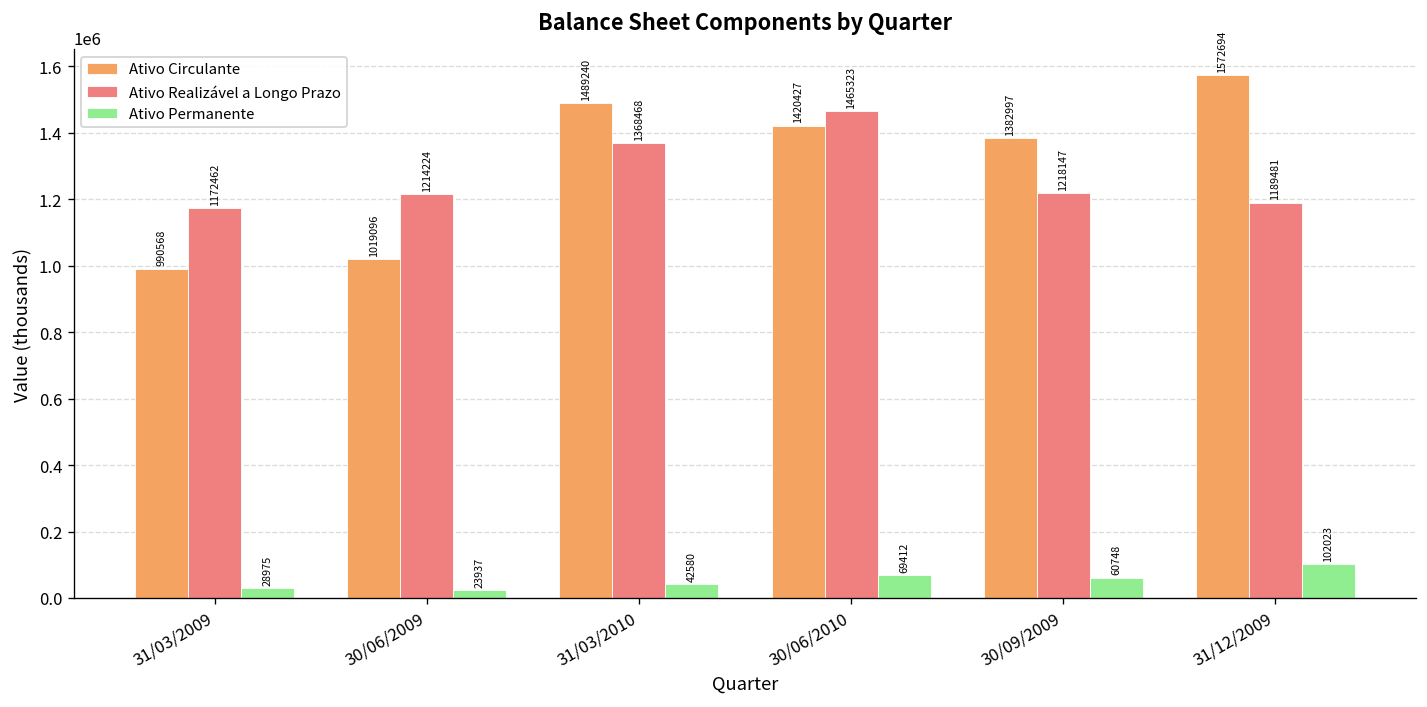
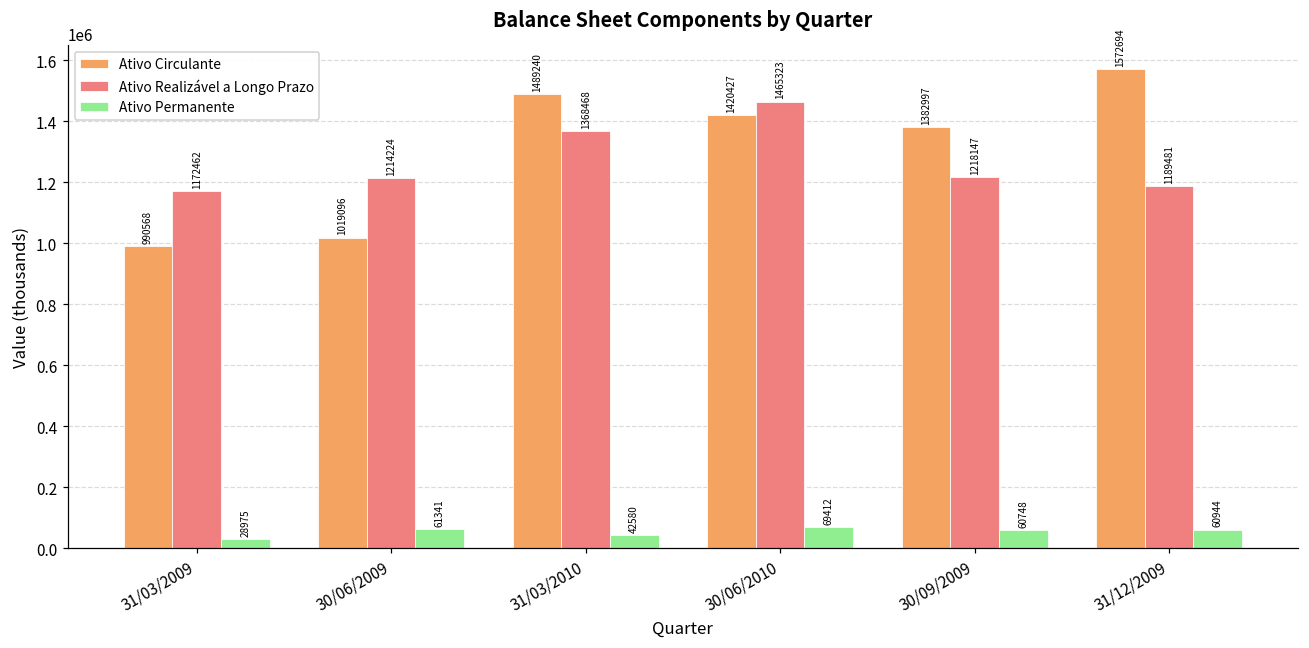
Ativo Permanente, 30/06/2009: 23937 -> 61341
Ativo Permanente, 31/12/2009: 102023 -> 60944
